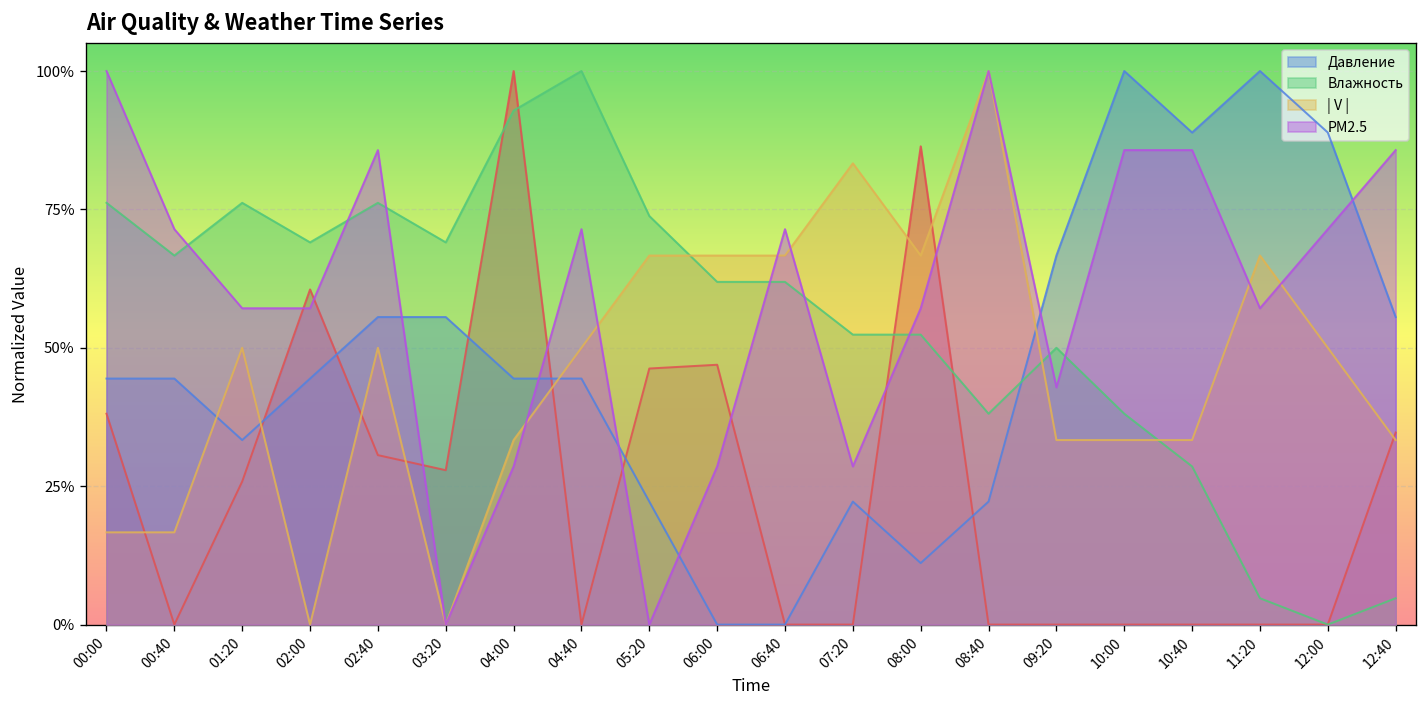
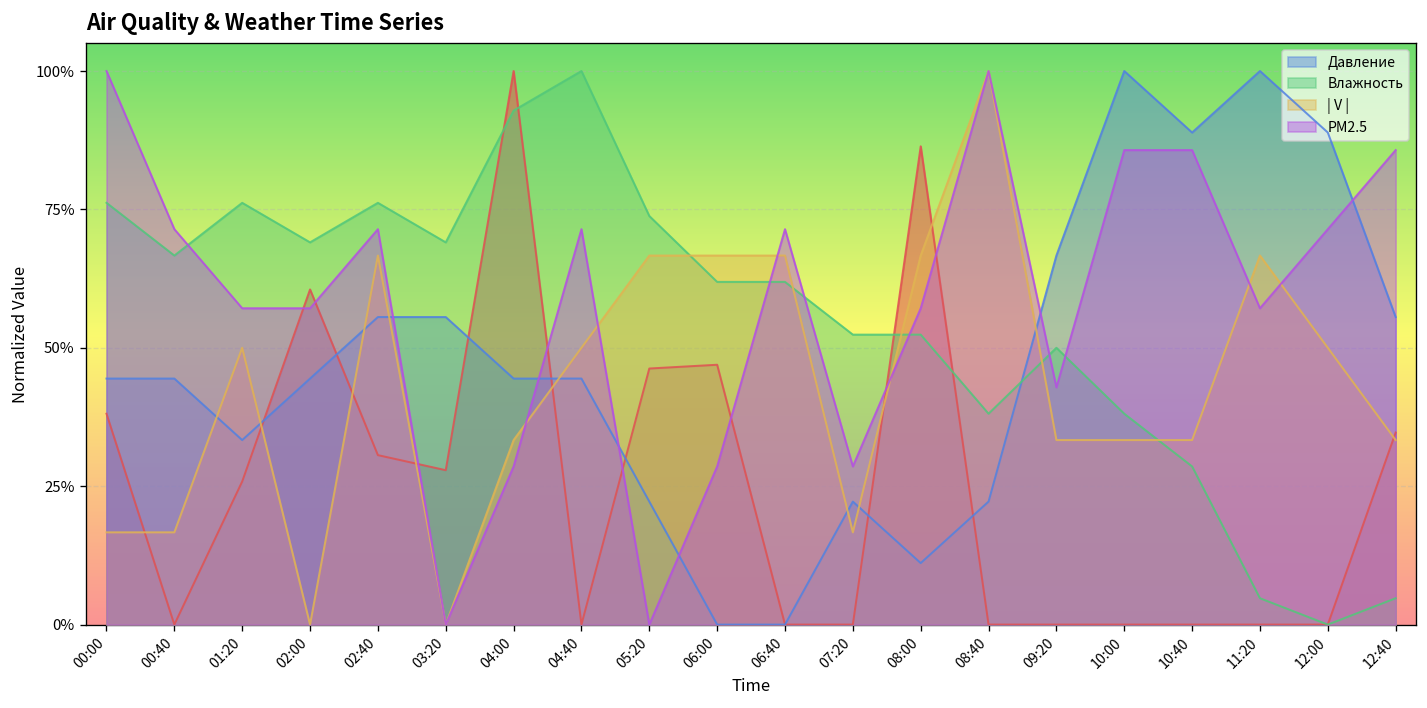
| V |, 02:40: 50% -> 67%
PM2.5, 02:40: 86% -> 71%
| V |, 07:20: 83% -> 17%
